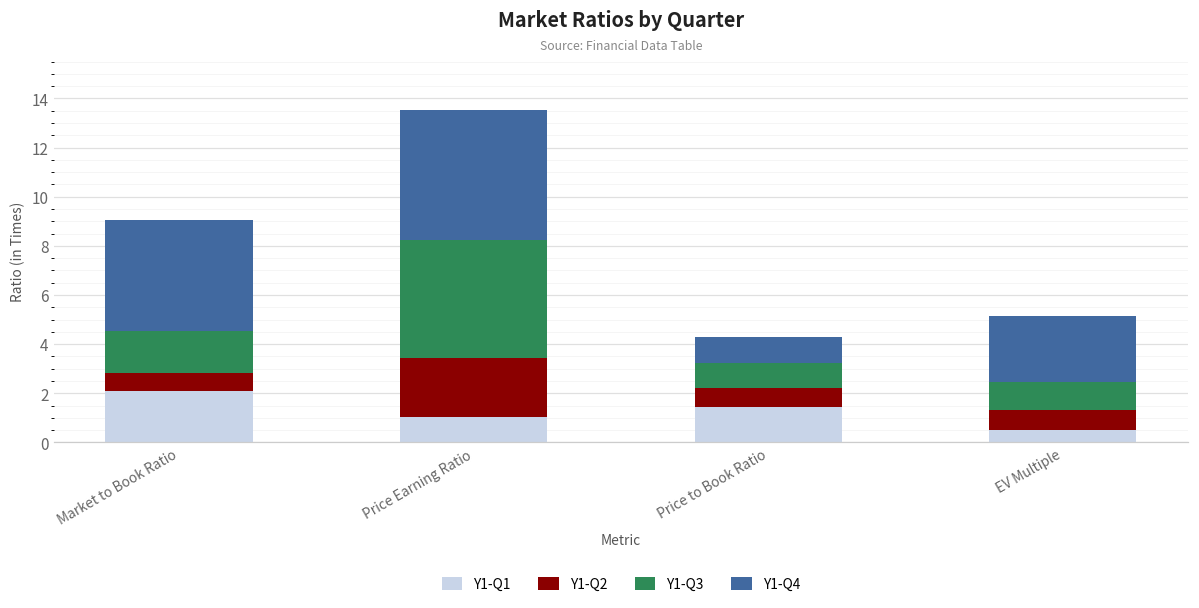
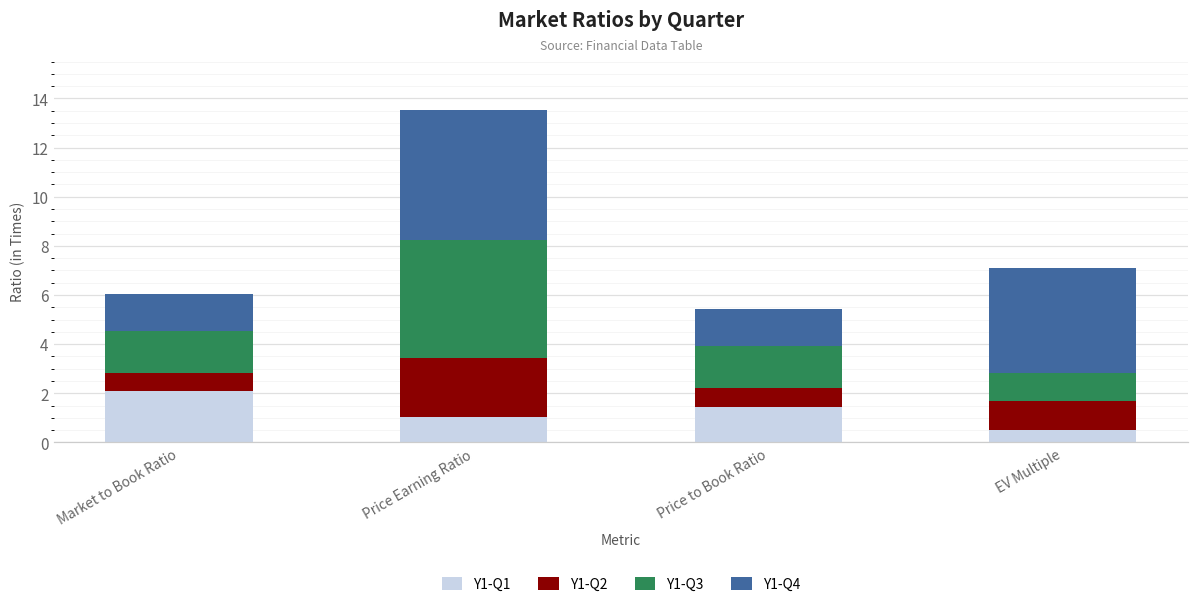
Y1-Q4, Market to Book Ratio: 4.5 -> 1.5
Y1-Q3, Price to Book Ratio: 1.0 -> 1.7
Y1-Q4, Price to Book Ratio: 1.1 -> 1.5
Y1-Q2, EV Multiple: 0.8 -> 1.2
Y1-Q4, EV Multiple: 2.7 -> 4.3
